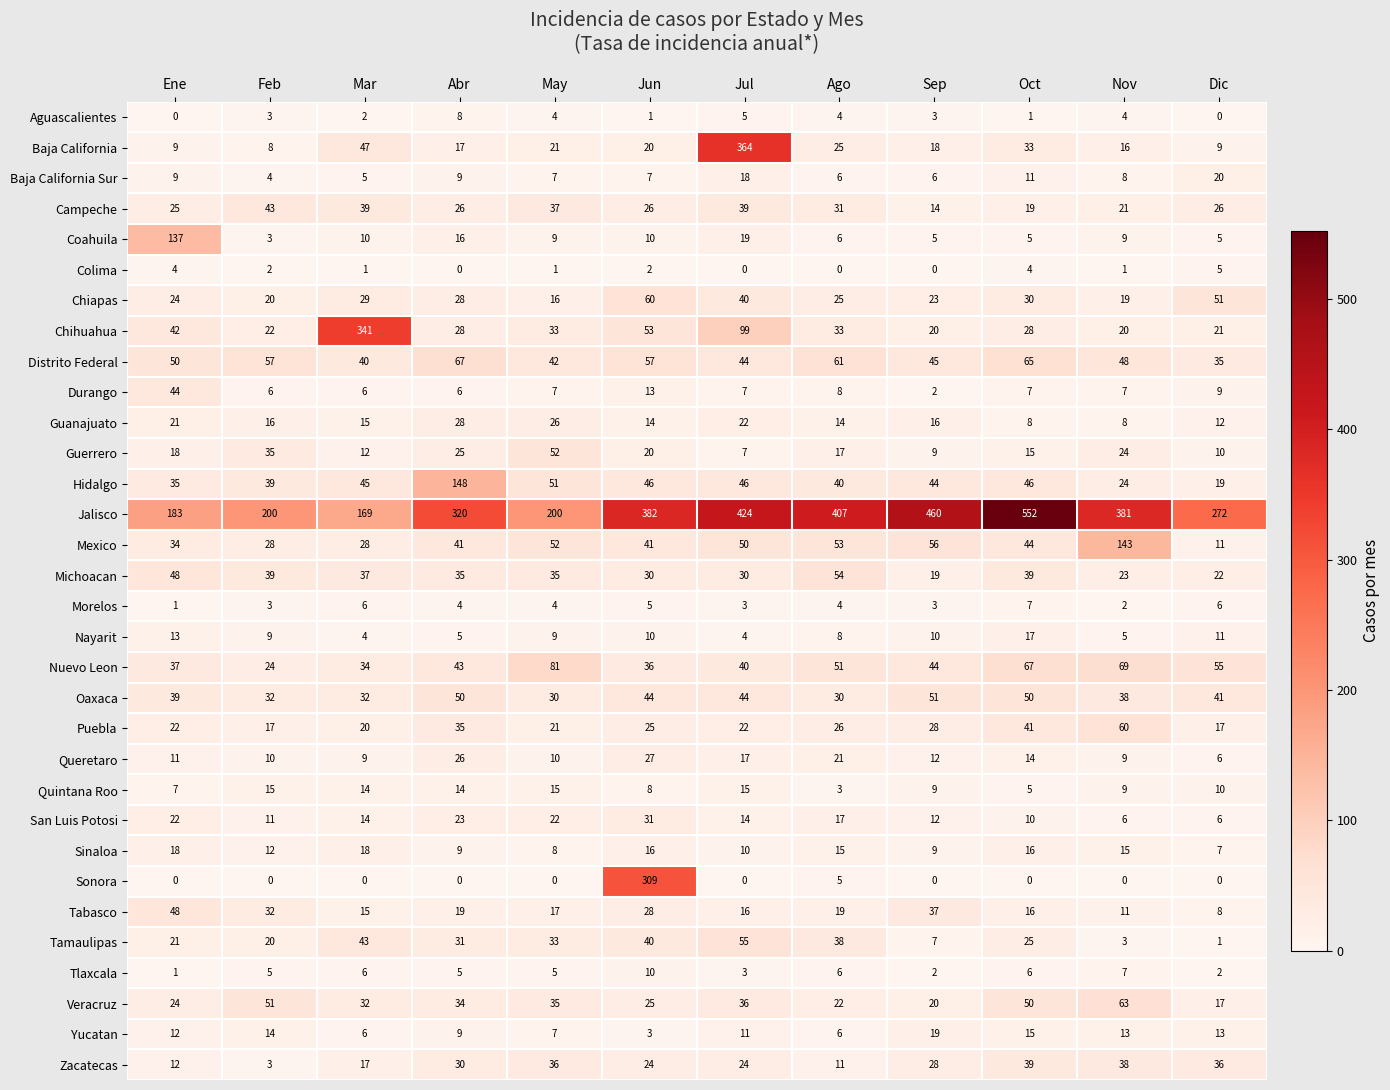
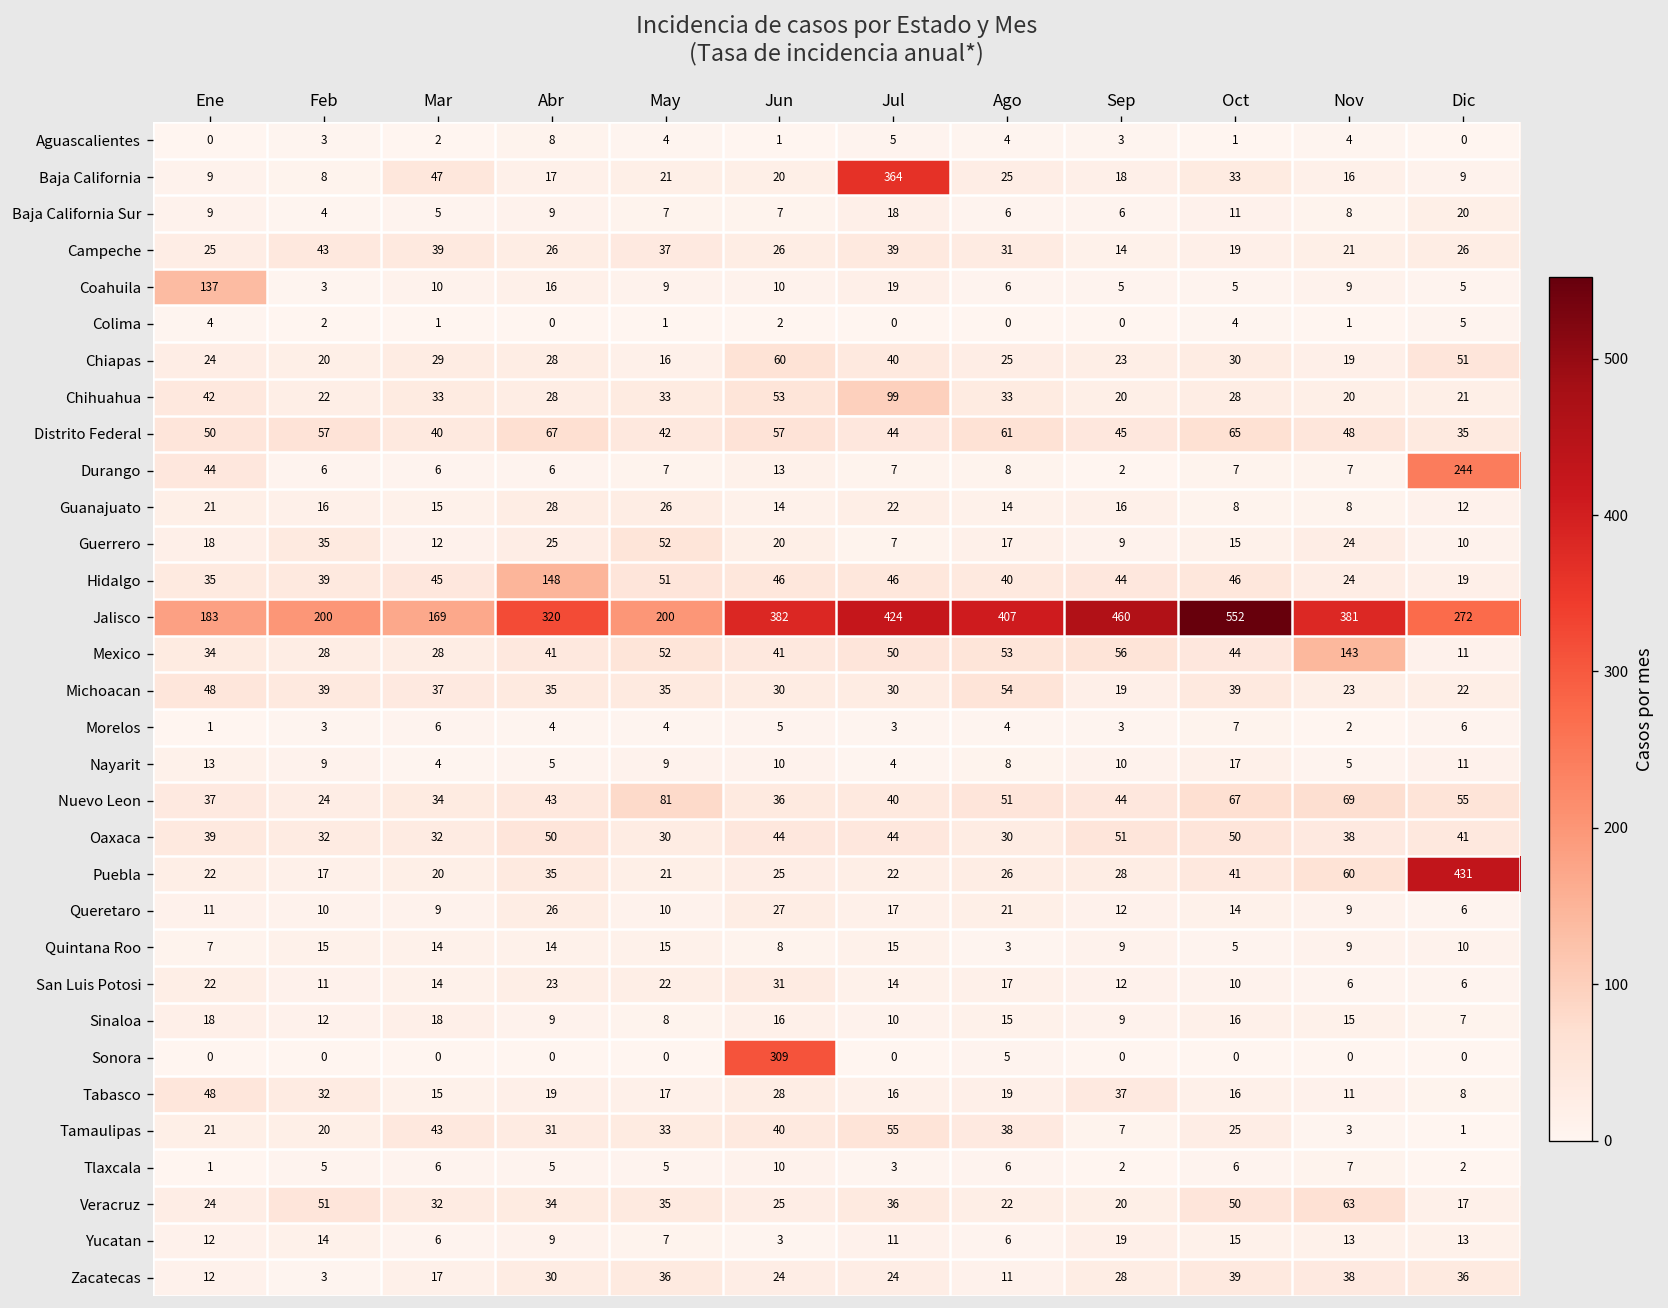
Chihuahua, Mar: 341 -> 33
Durango, Dic: 9 -> 244
Puebla, Dic: 17 -> 431
